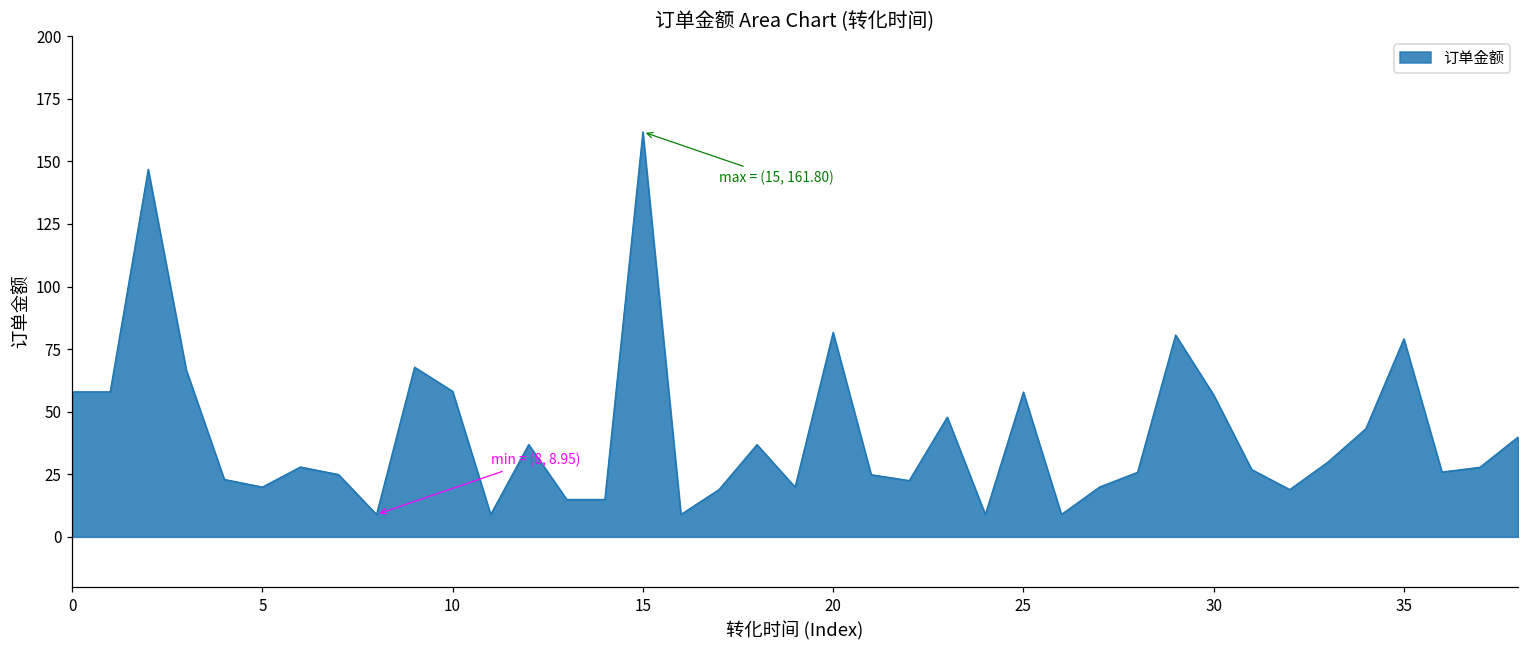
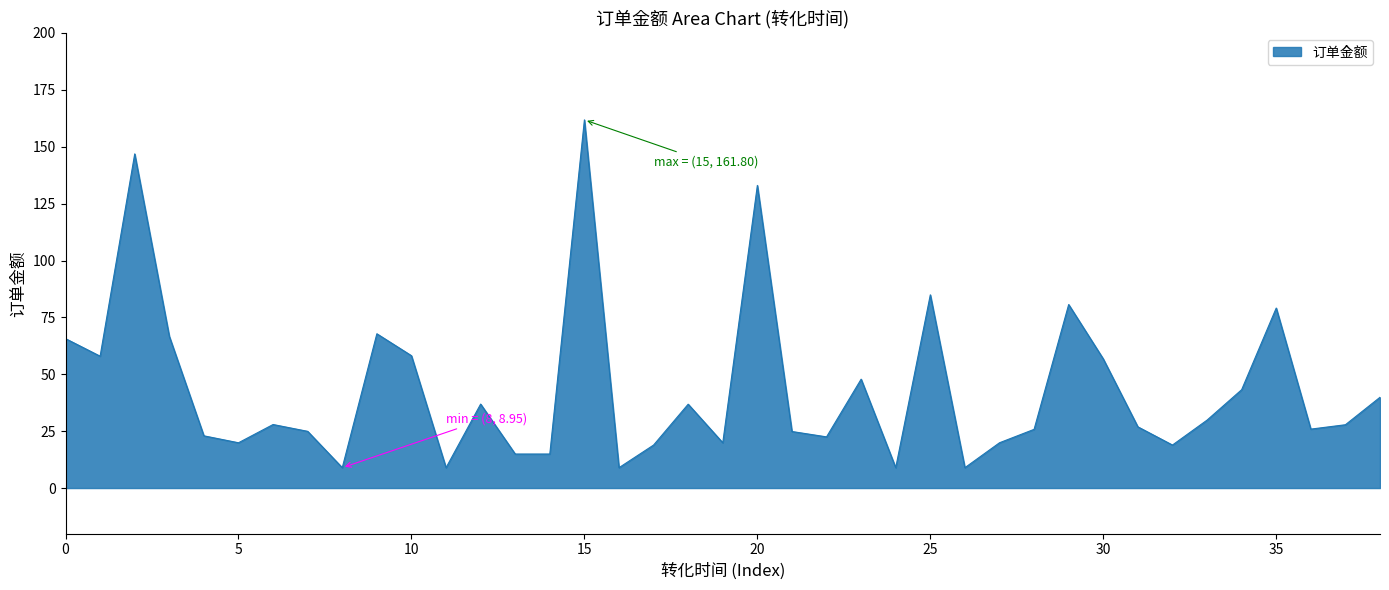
0: 58 -> 66
20: 82 -> 133
25: 58 -> 85
